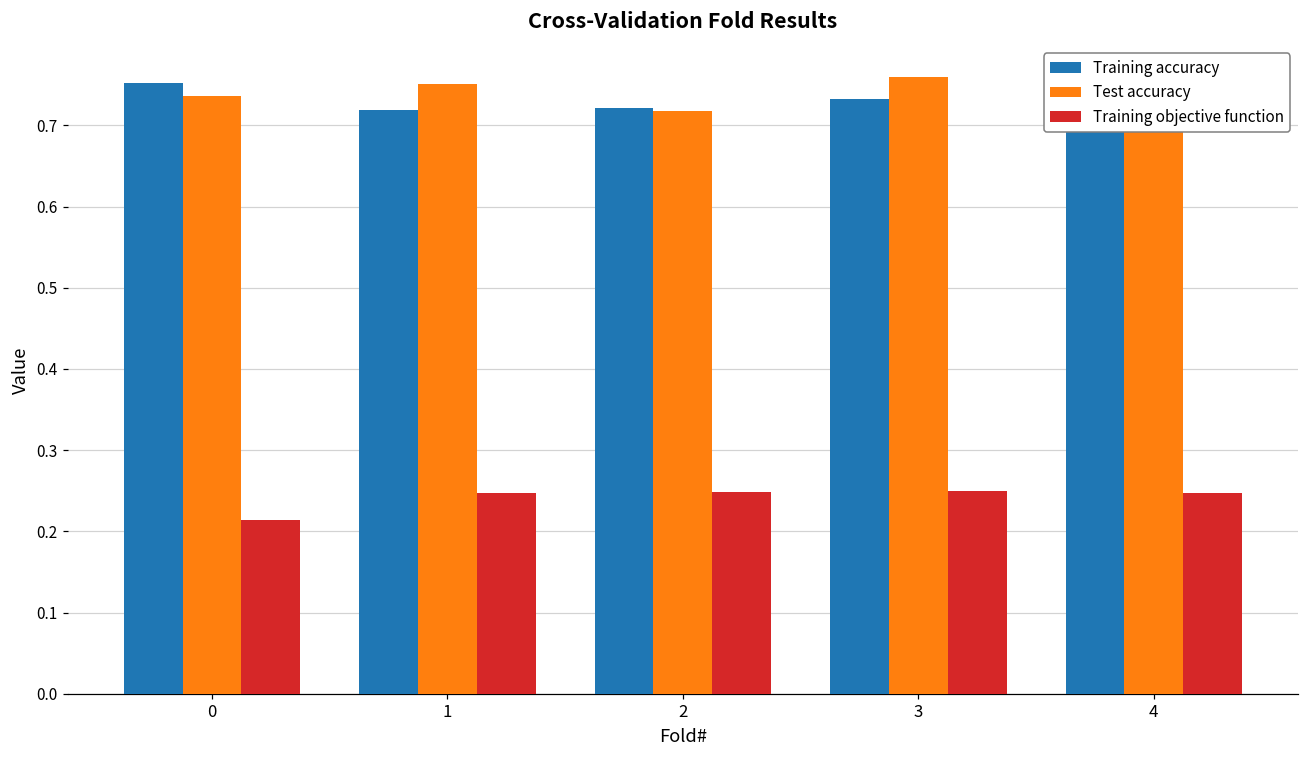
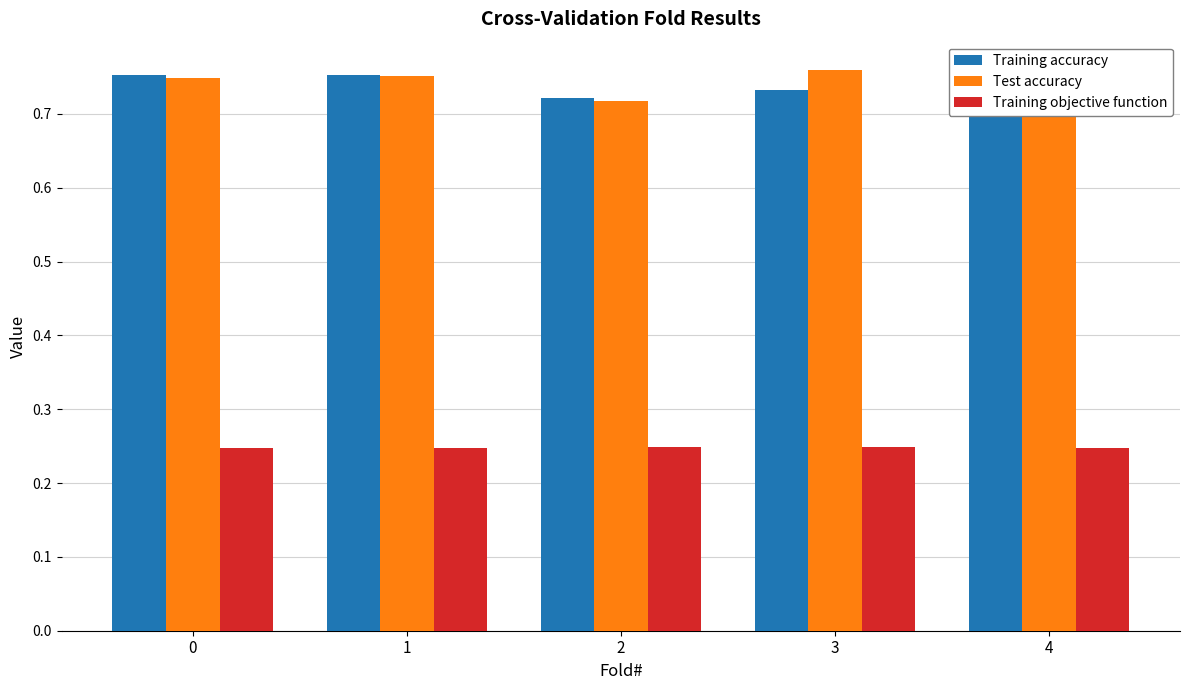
Test accuracy, 0: 0.74 -> 0.75
Training objective function, 0: 0.21 -> 0.25
Training accuracy, 1: 0.72 -> 0.75
